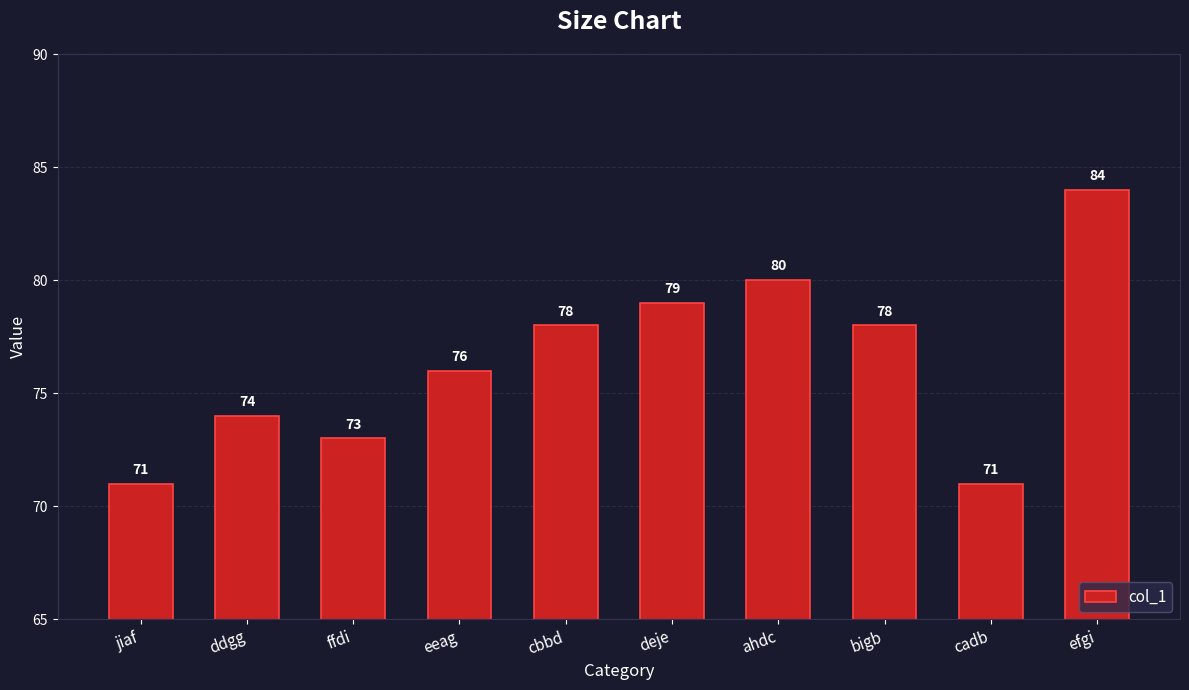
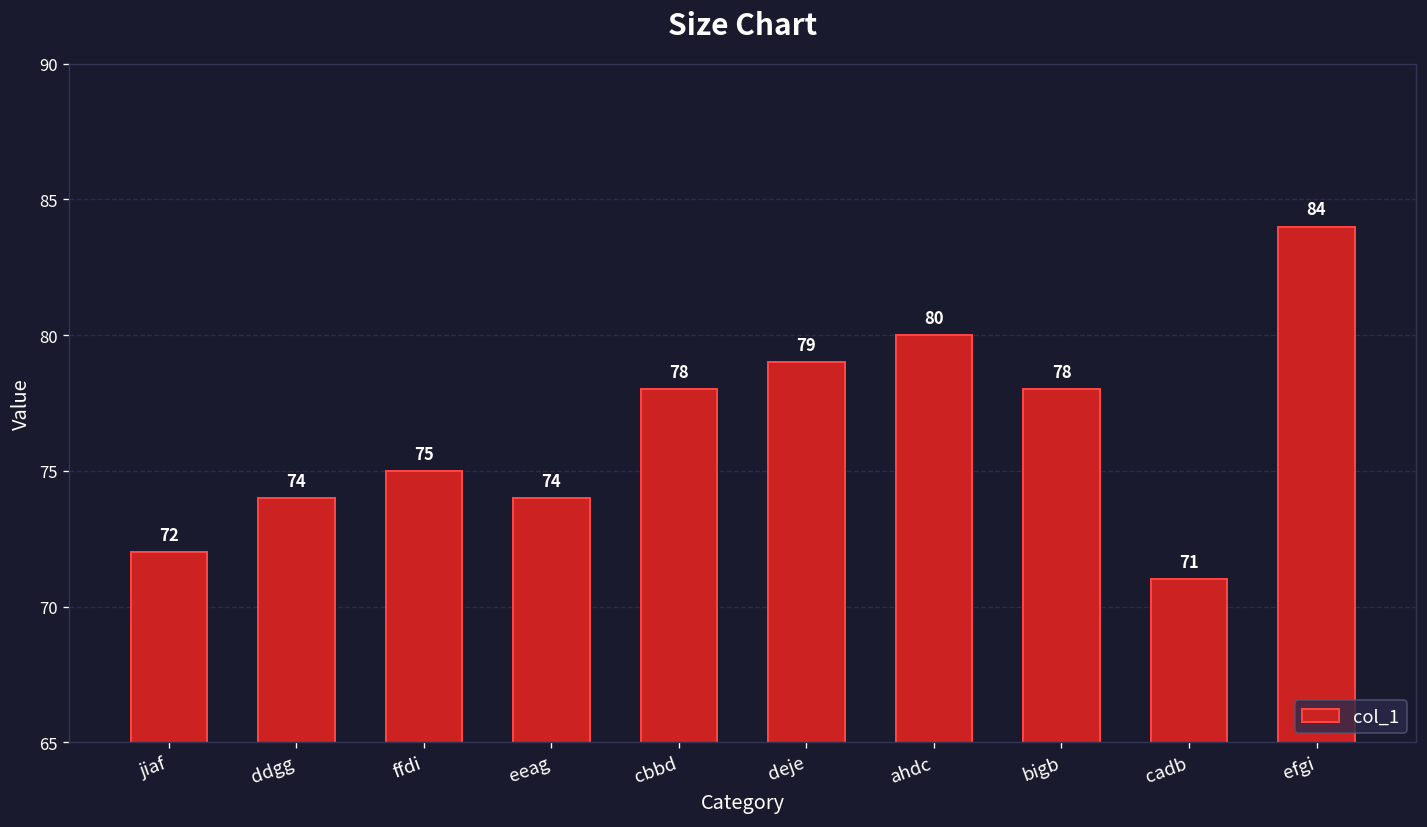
jiaf: 71 -> 72
ffdi: 73 -> 75
eeag: 76 -> 74
